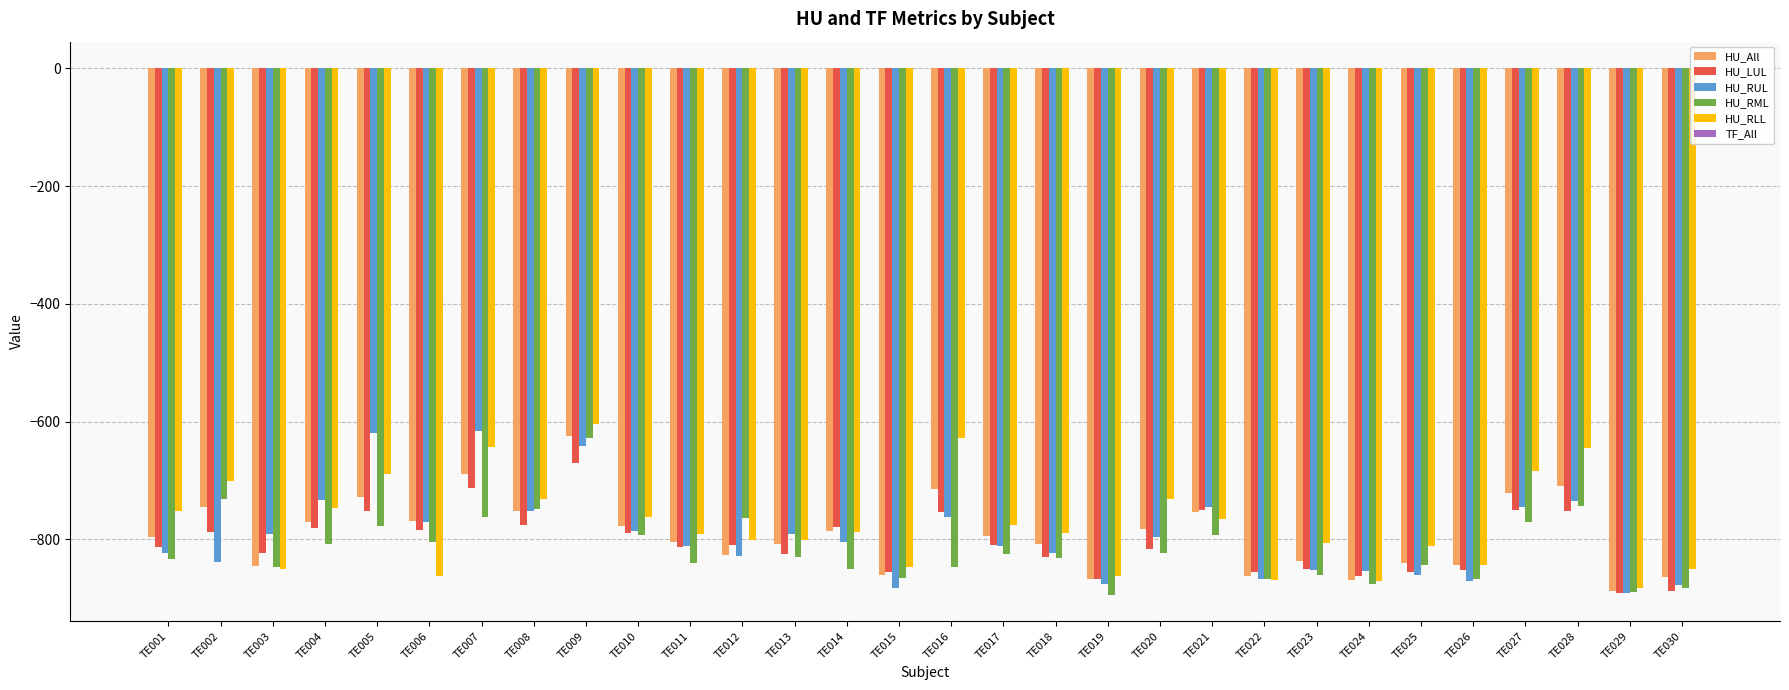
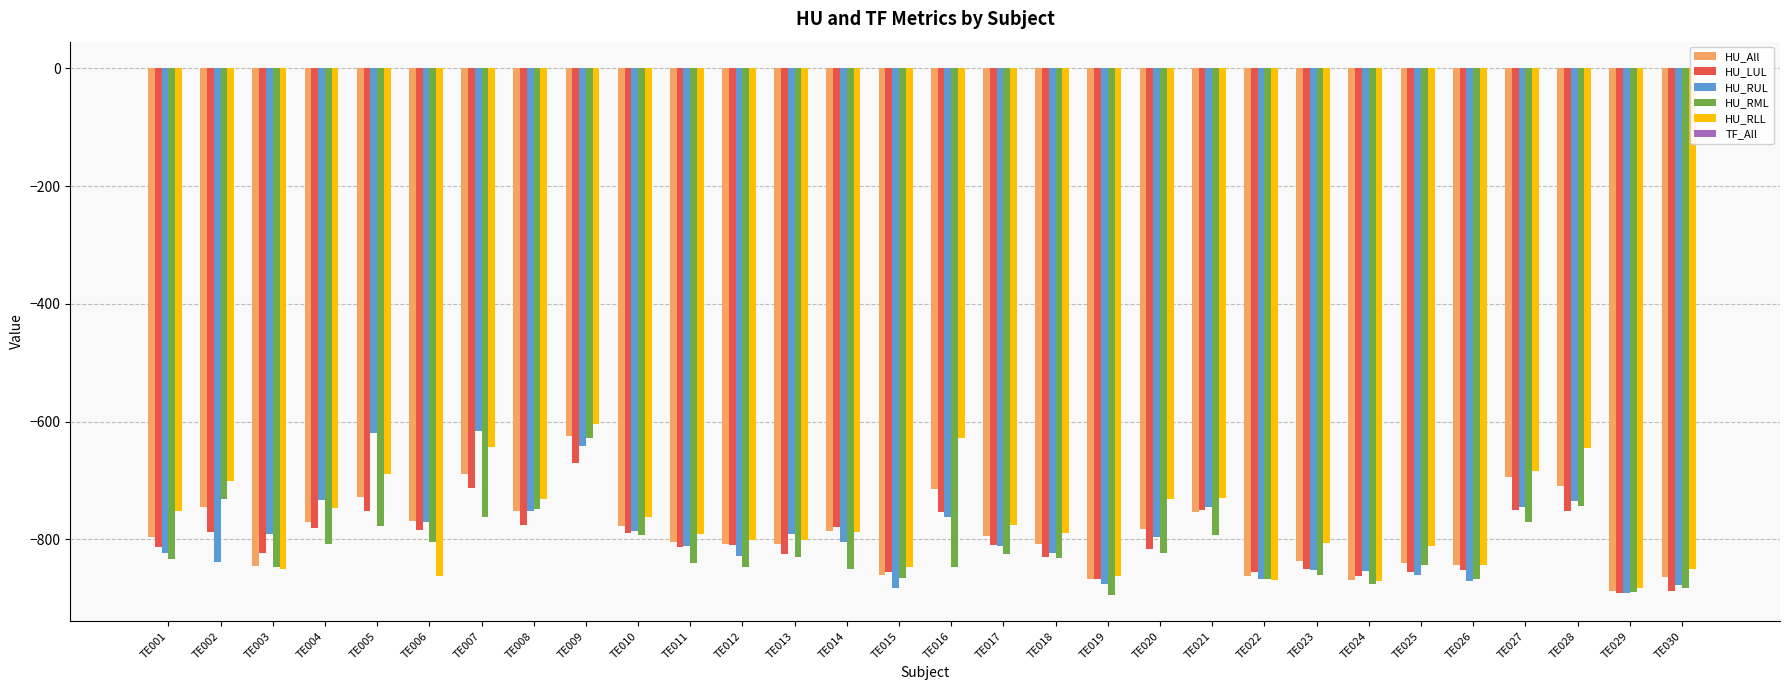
HU_All, TE012: -830 -> -810
HU_RML, TE012: -760 -> -850
HU_RLL, TE021: -760 -> -730
HU_All, TE027: -720 -> -690
